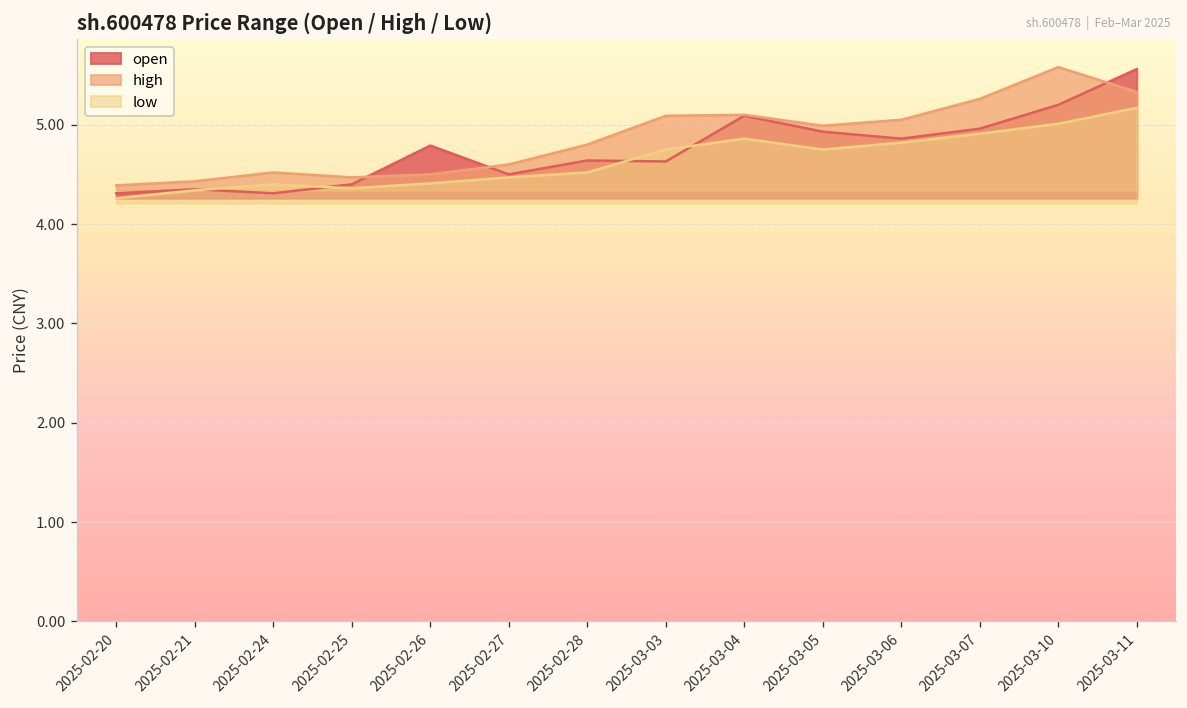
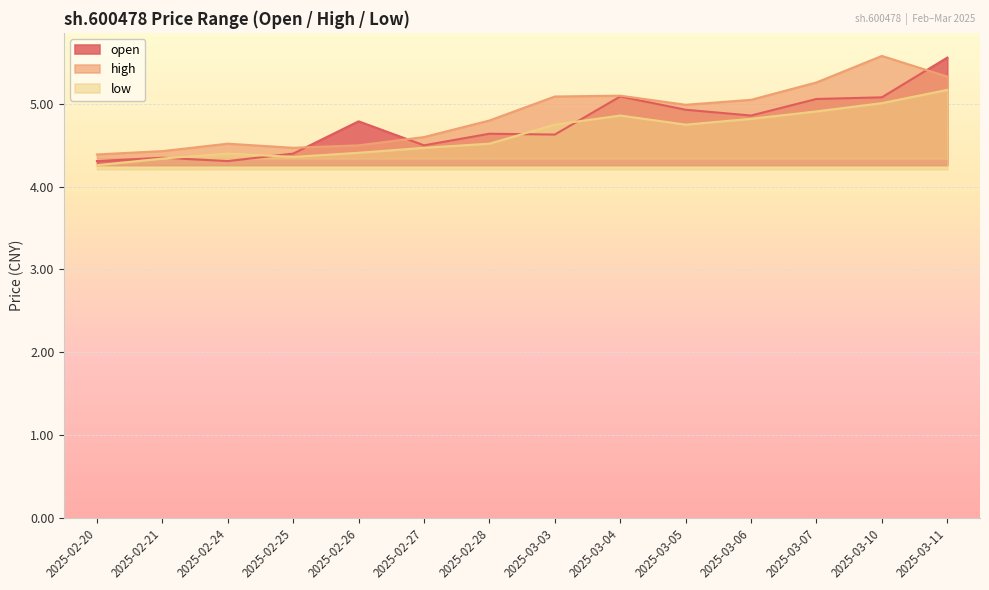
open, 2025-03-07: 5.0 -> 5.1
open, 2025-03-10: 5.2 -> 5.1
